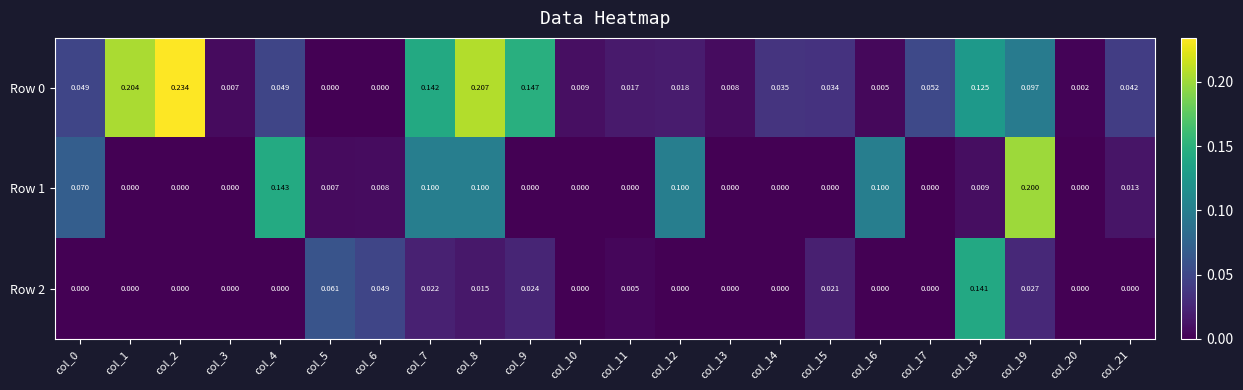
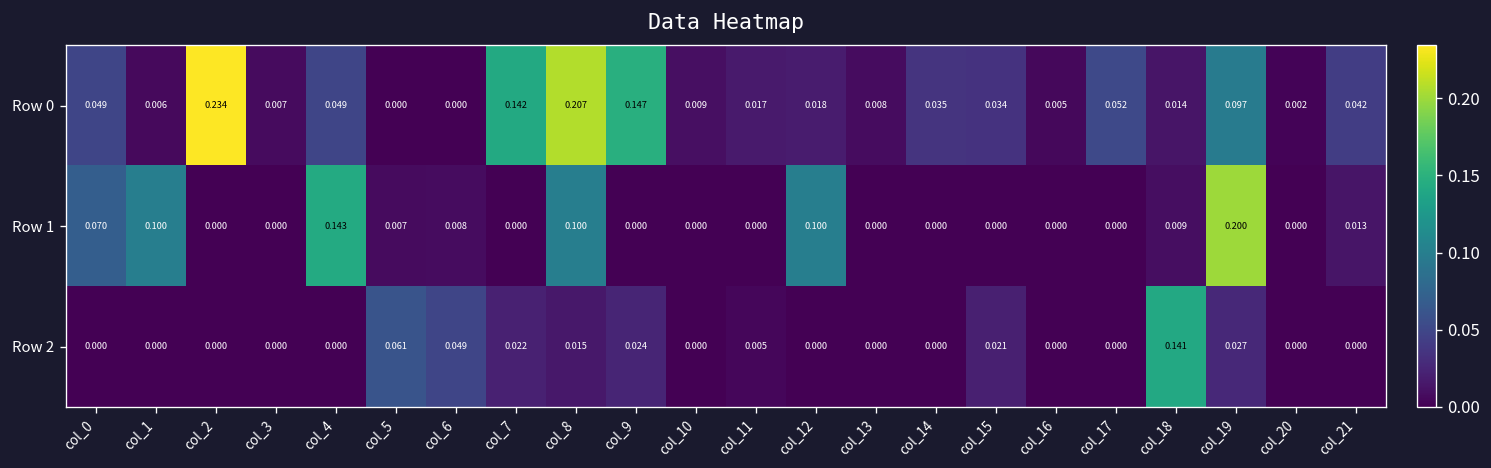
Row 0, col_1: 0.204 -> 0.006
Row 0, col_18: 0.125 -> 0.014
Row 1, col_1: 0.000 -> 0.100
Row 1, col_7: 0.100 -> 0.000
Row 1, col_16: 0.100 -> 0.000
